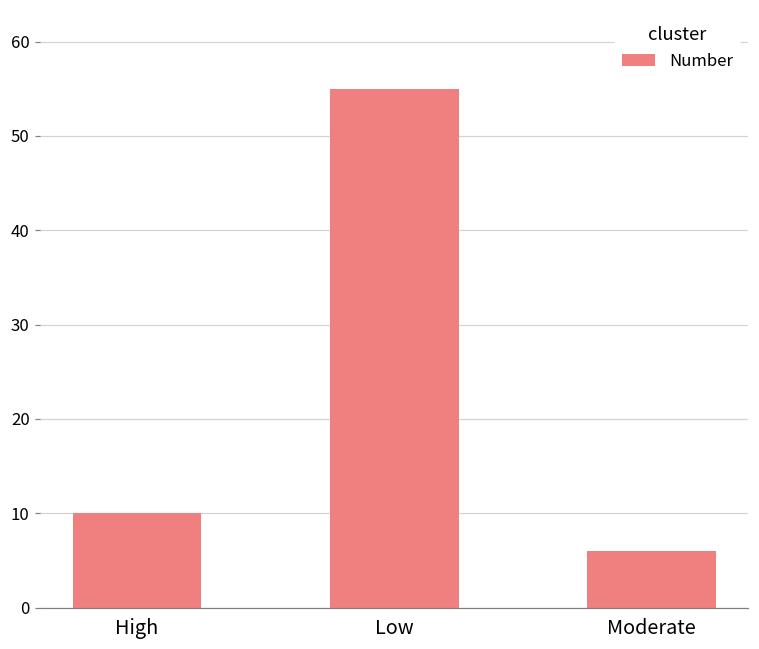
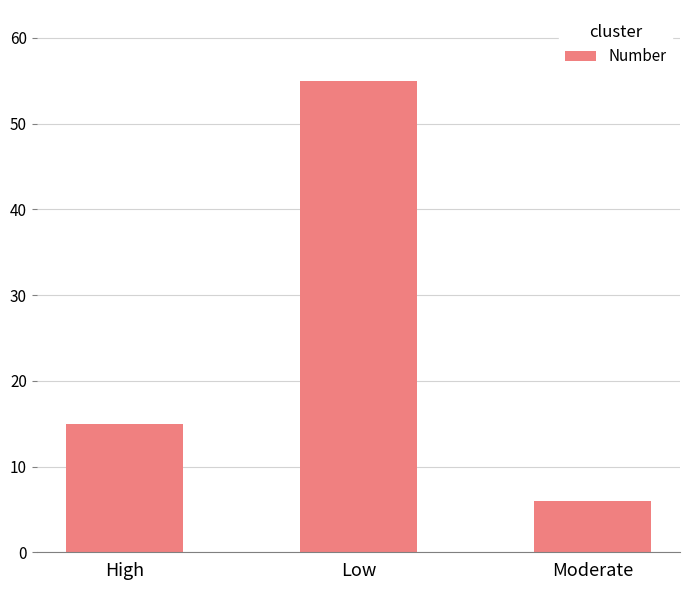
High: 10 -> 15
